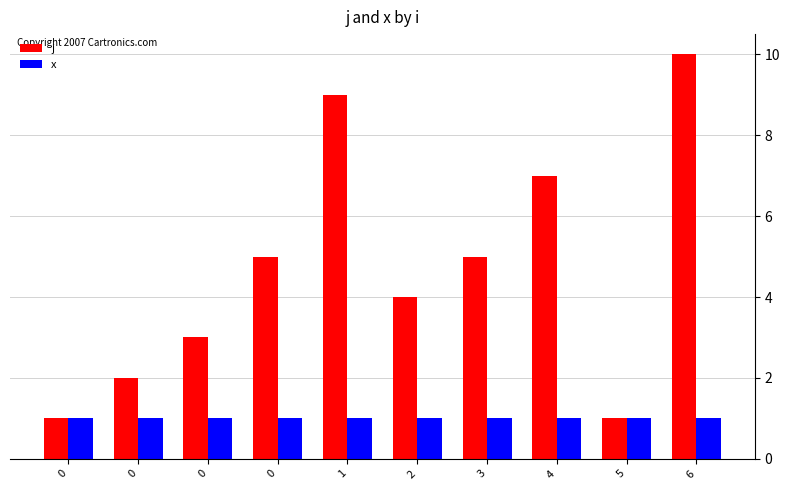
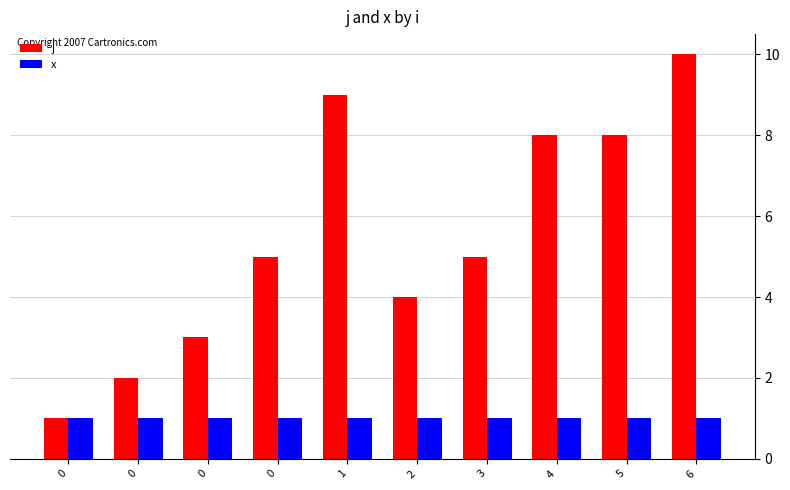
j, 4: 7 -> 8
j, 5: 1 -> 8
